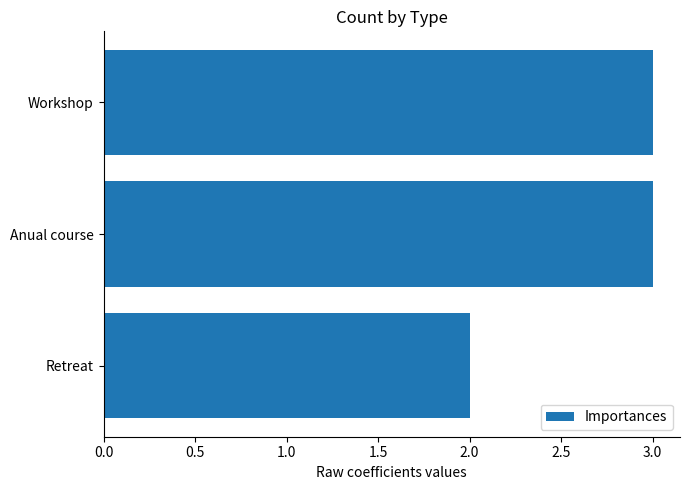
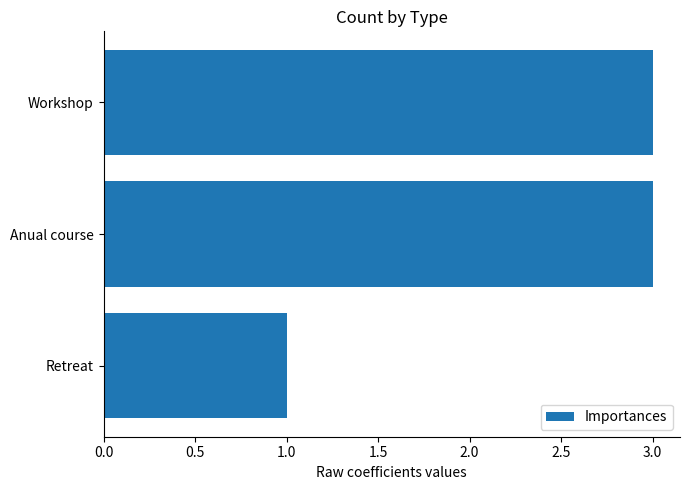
Retreat: 2 -> 1
